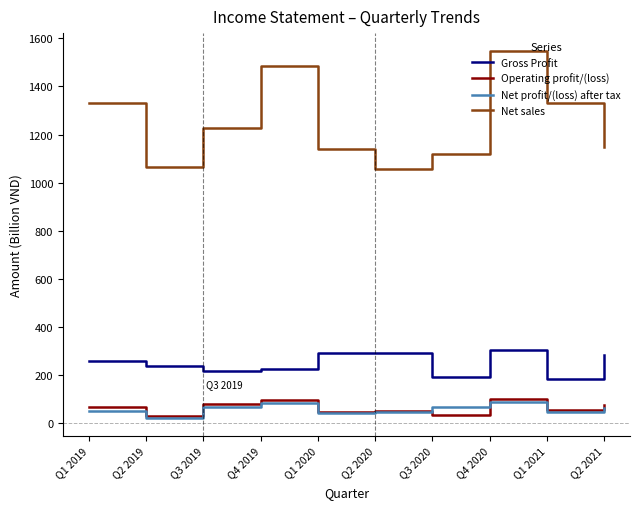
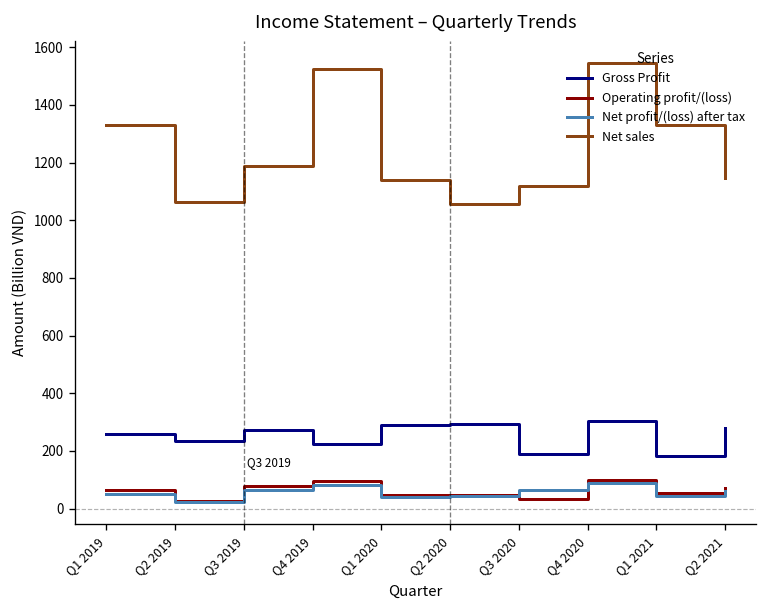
Gross Profit, Q3 2019: 220 -> 270
Net sales, Q3 2019: 1230 -> 1190
Net sales, Q4 2019: 1490 -> 1520
